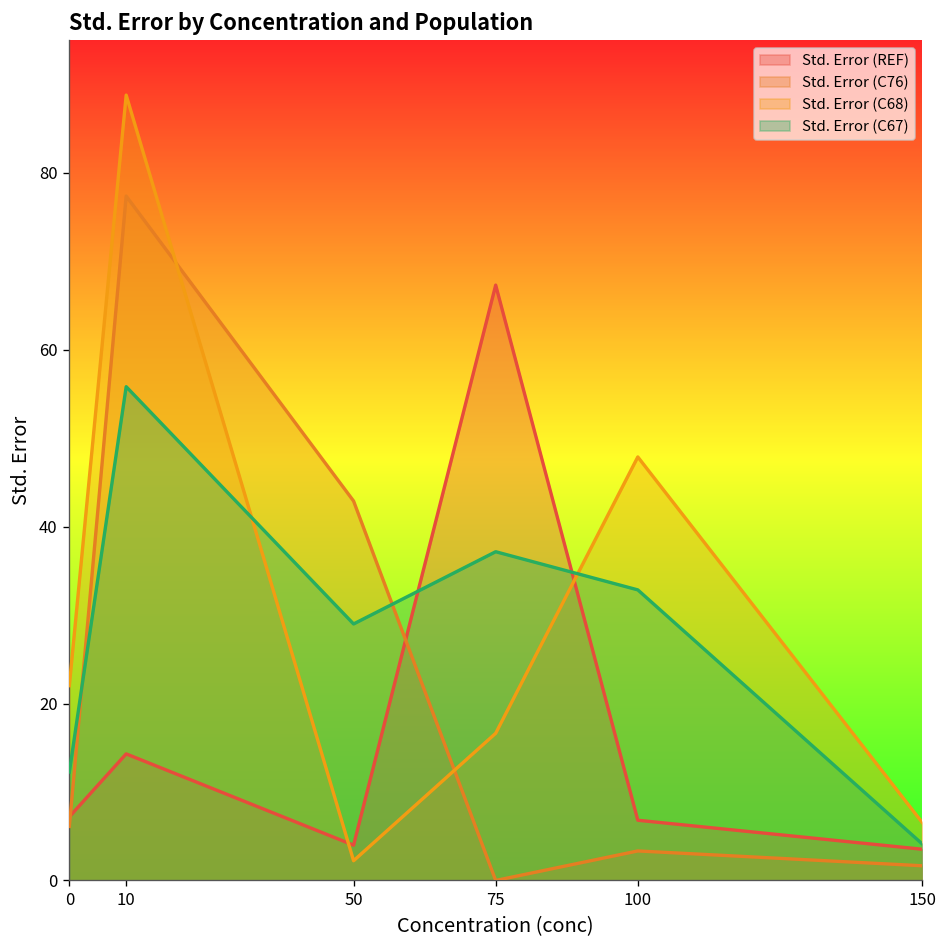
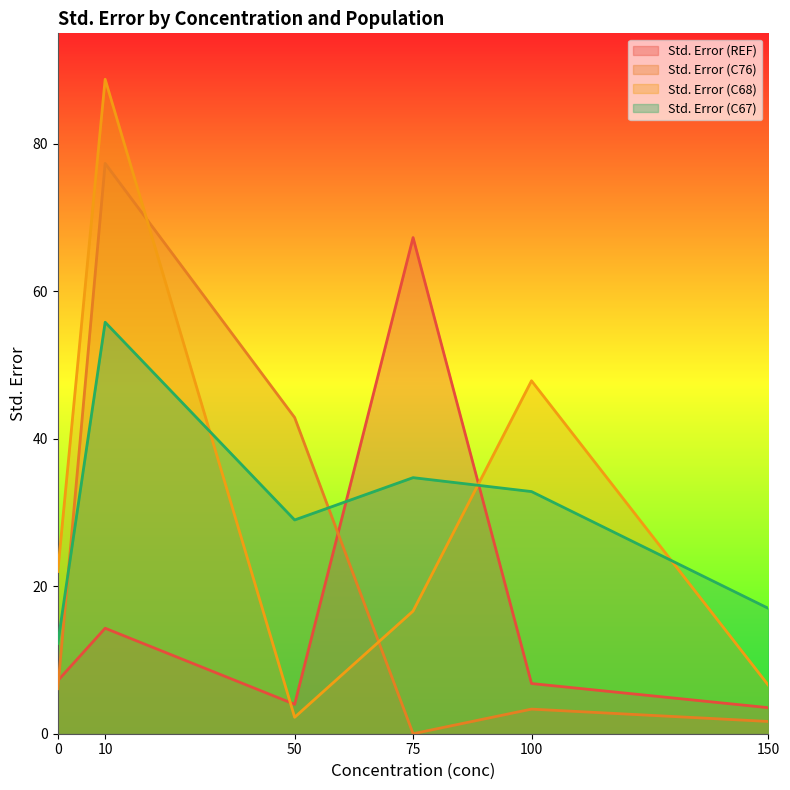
Std. Error (C67), 75: 37 -> 35
Std. Error (C67), 150: 4 -> 17
